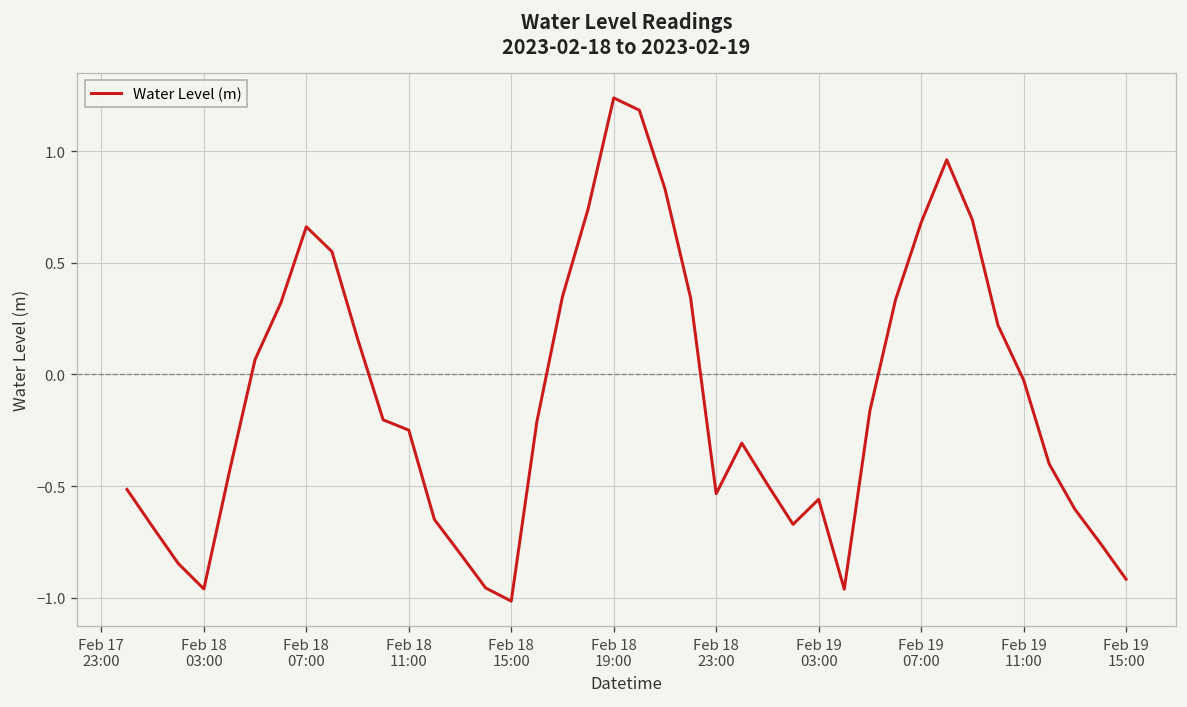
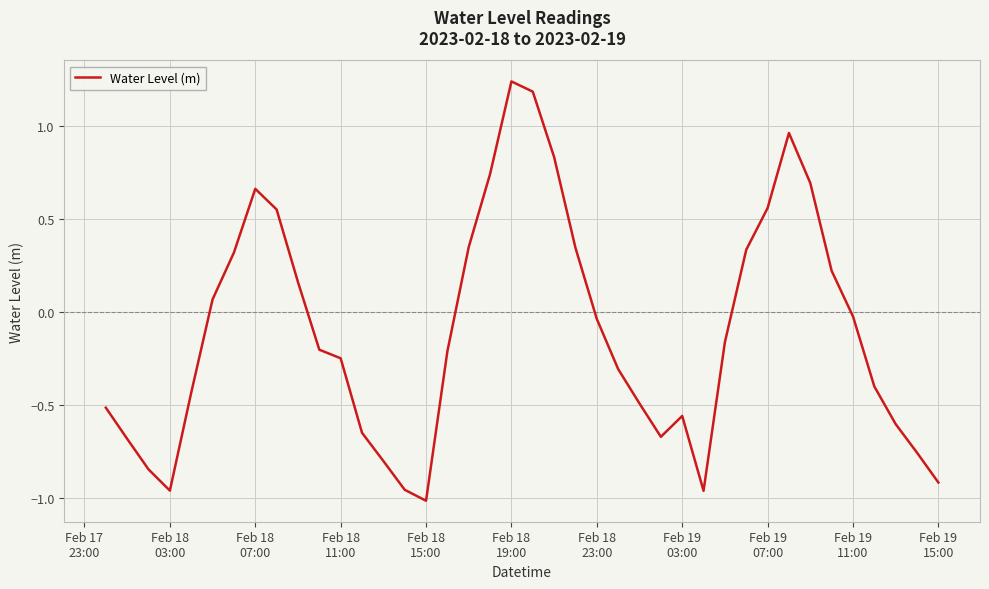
Feb 18 23:00: -0.53 -> -0.04
Feb 19 07:00: 0.68 -> 0.56
